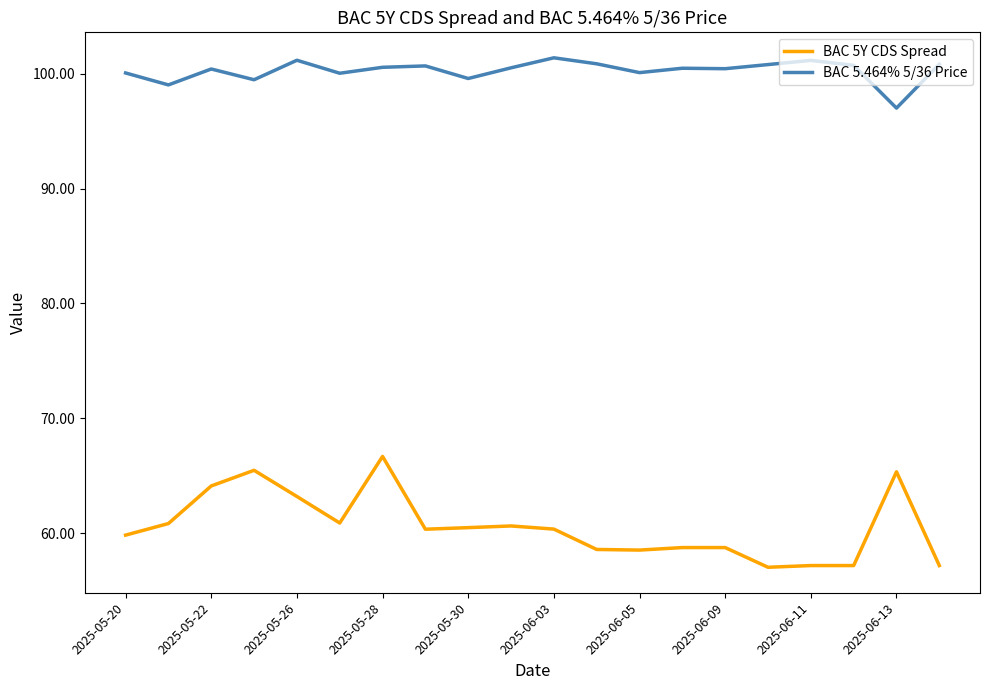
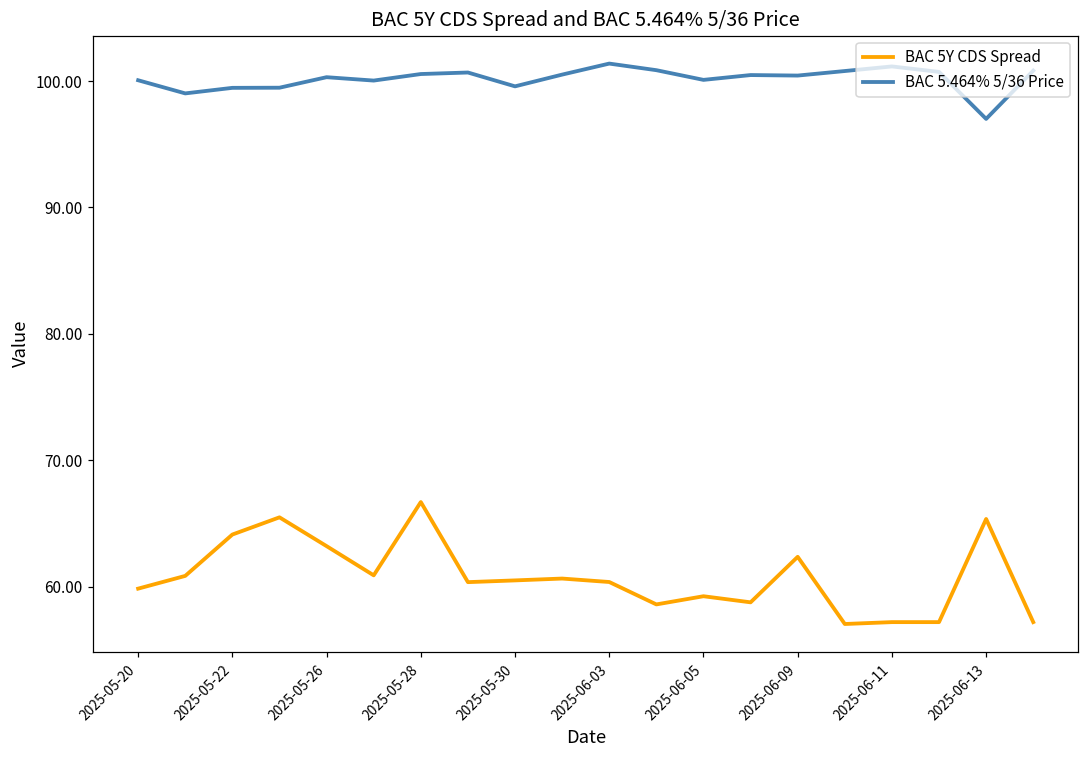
BAC 5.464% 5/36 Price, 2025-05-22: 100.4 -> 99.5
BAC 5.464% 5/36 Price, 2025-05-26: 101.2 -> 100.3
BAC 5Y CDS Spread, 2025-06-05: 58.5 -> 59.2
BAC 5Y CDS Spread, 2025-06-09: 58.8 -> 62.4
